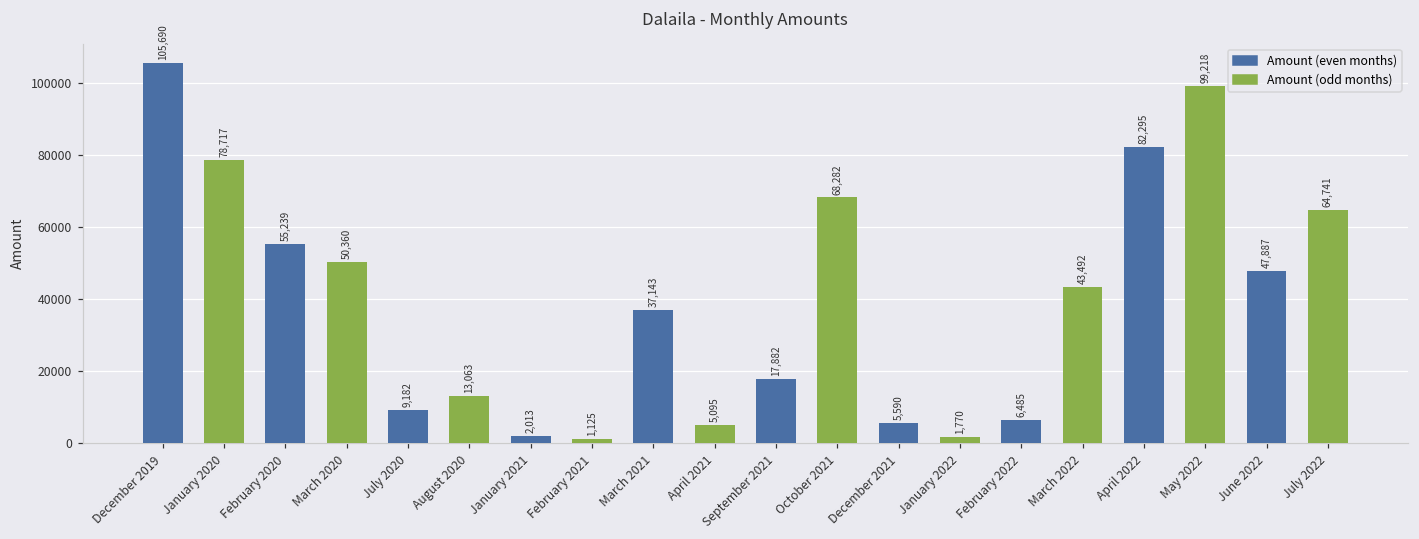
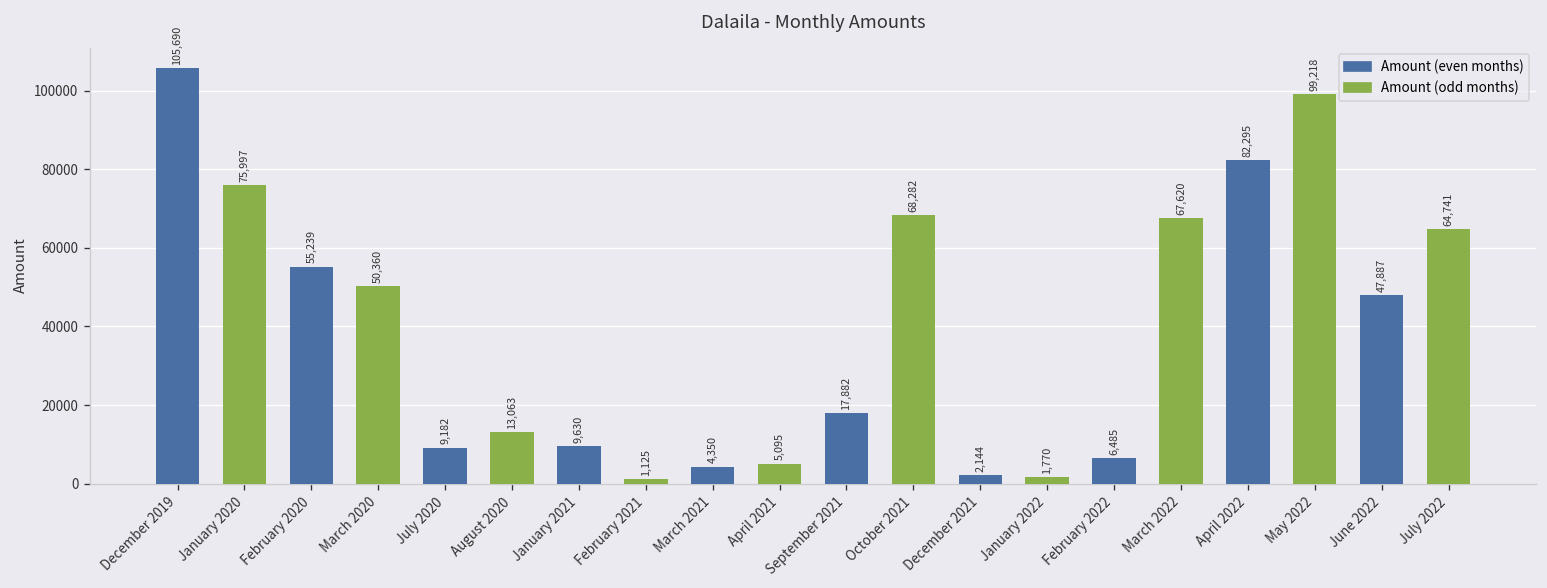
January 2020: 78,717 -> 75,997
January 2021: 2,013 -> 9,630
March 2021: 37,143 -> 4,350
December 2021: 5,590 -> 2,144
March 2022: 43,492 -> 67,620
